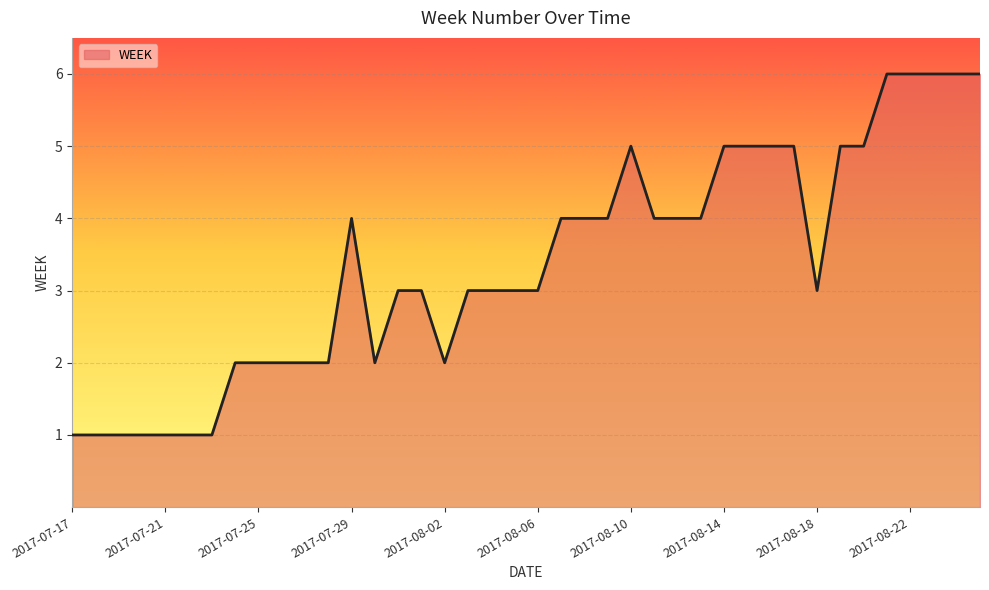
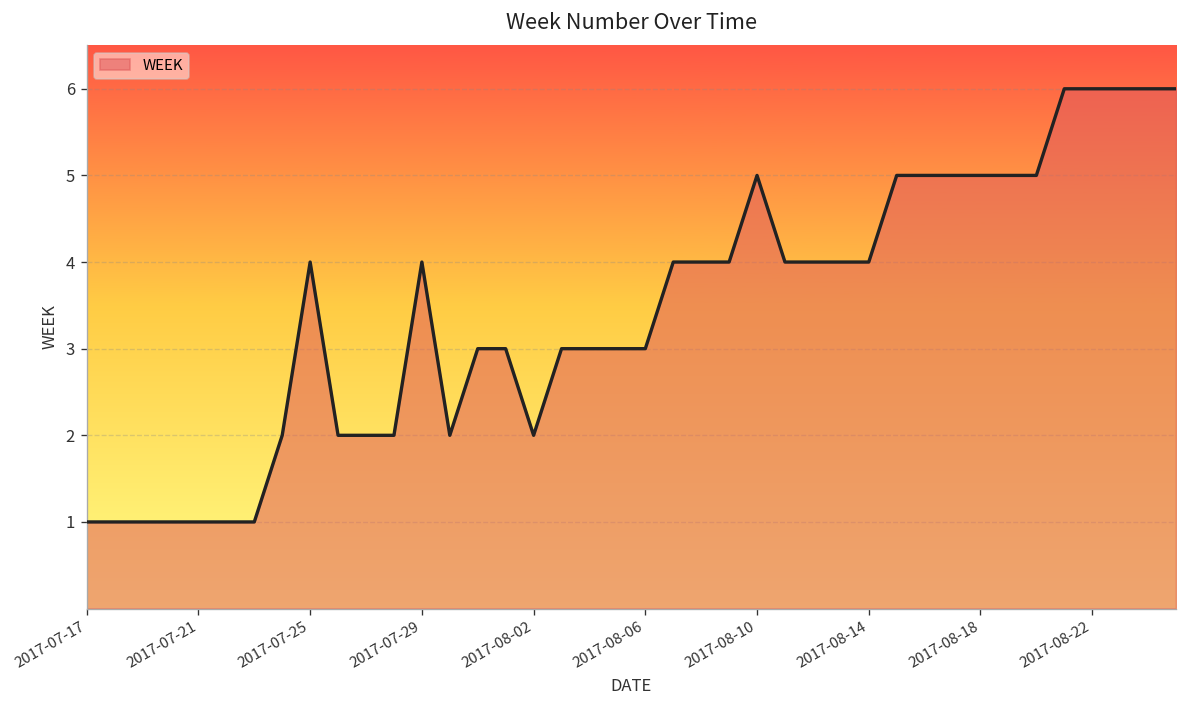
2017-07-25: 2 -> 4
2017-08-14: 5 -> 4
2017-08-18: 3 -> 5
